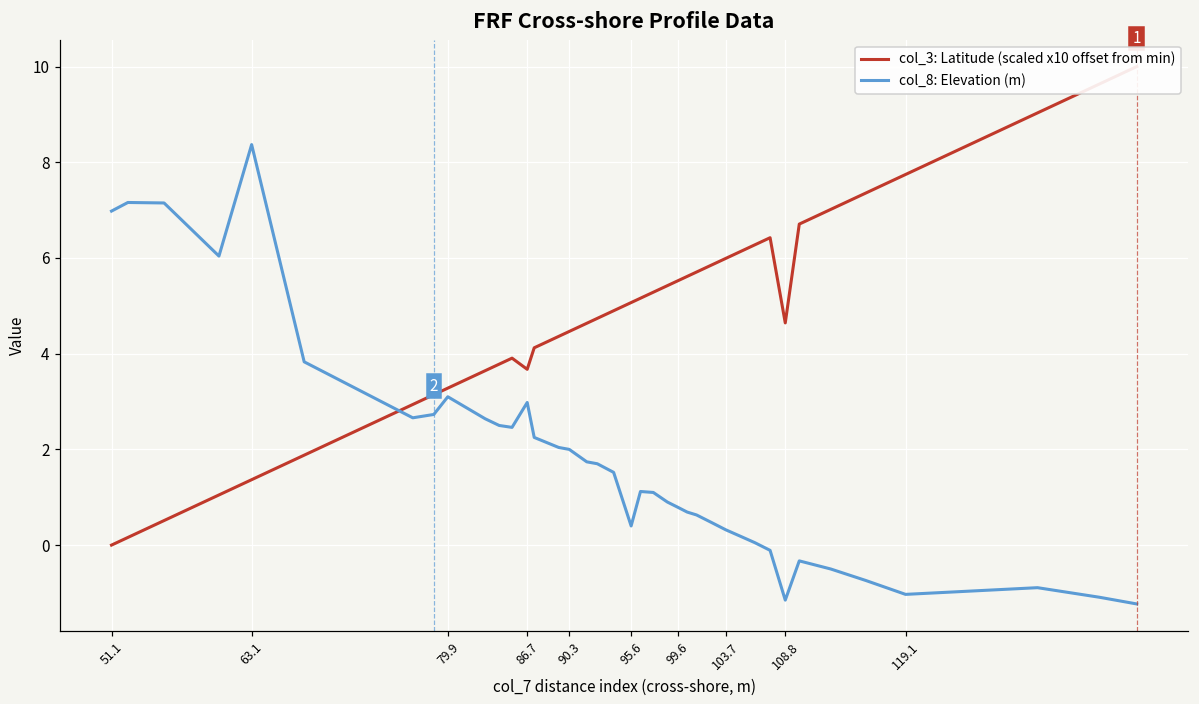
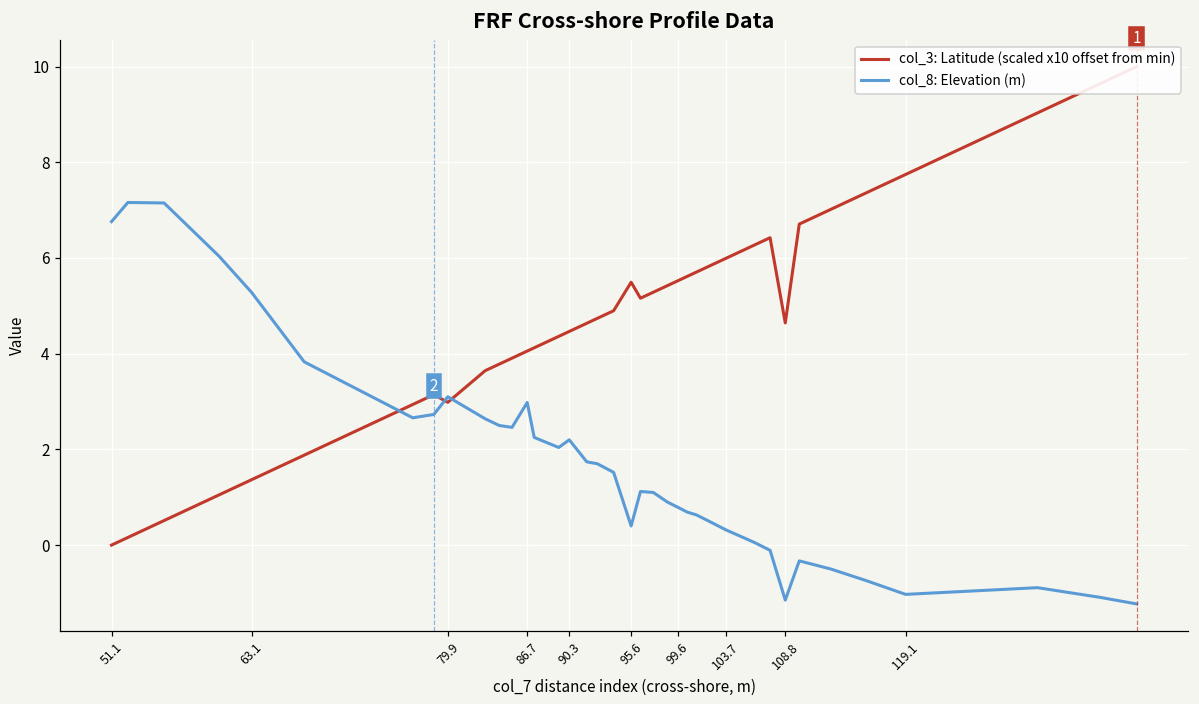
col_8: Elevation (m), 51.1: 7.0 -> 6.8
col_8: Elevation (m), 63.1: 8.4 -> 5.3
col_3: Latitude (scaled x10 offset from min), 79.9: 3.3 -> 3.0
col_3: Latitude (scaled x10 offset from min), 86.7: 3.7 -> 4.1
col_8: Elevation (m), 90.3: 2.0 -> 2.2
col_3: Latitude (scaled x10 offset from min), 95.6: 5.1 -> 5.5
